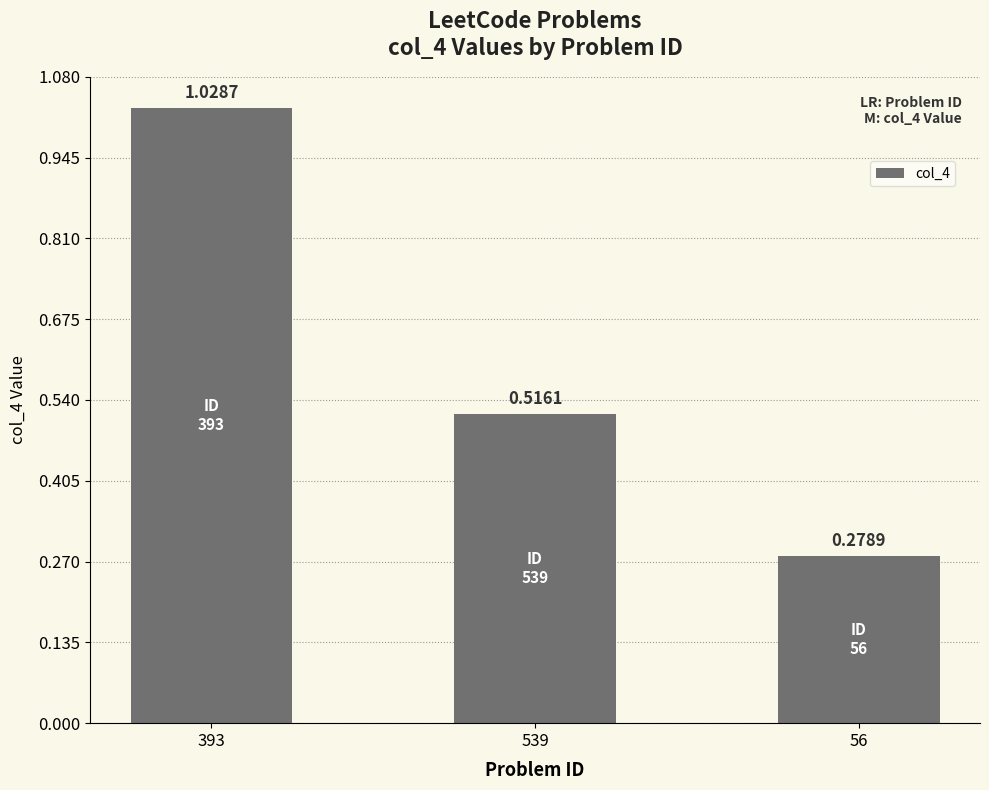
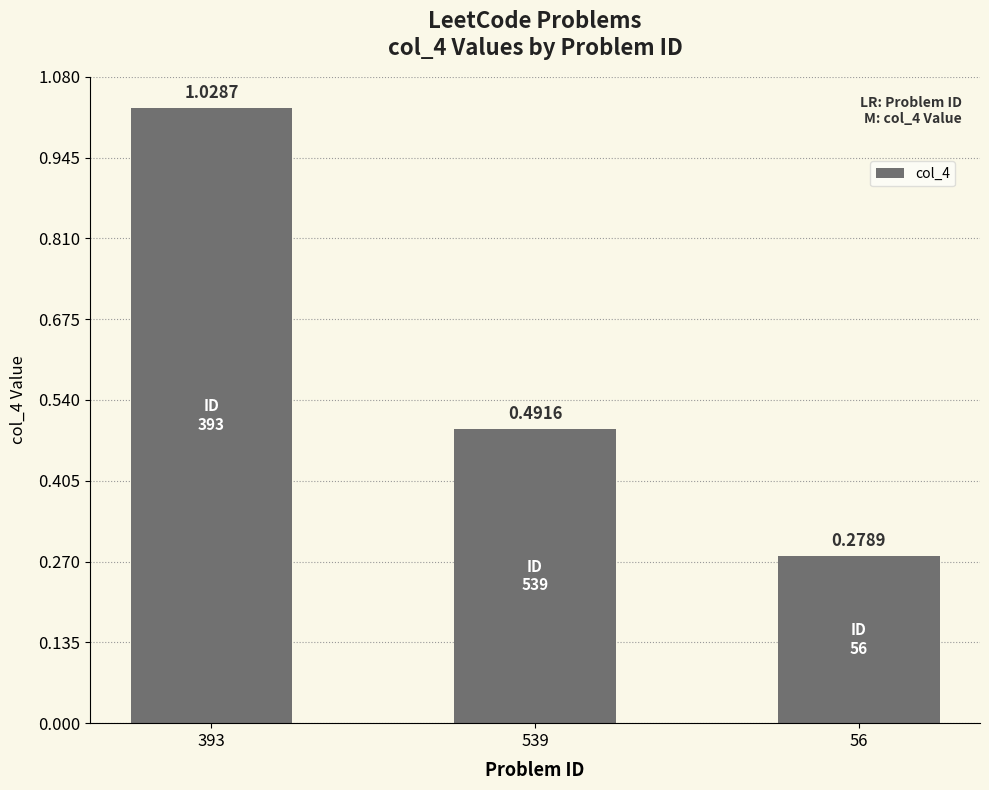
539: 0.5161 -> 0.4916
